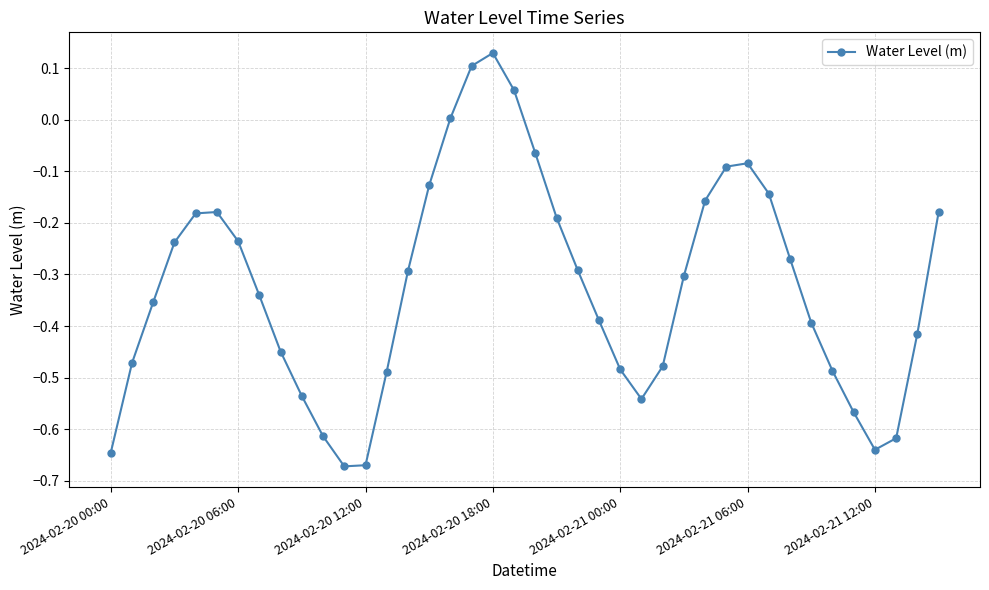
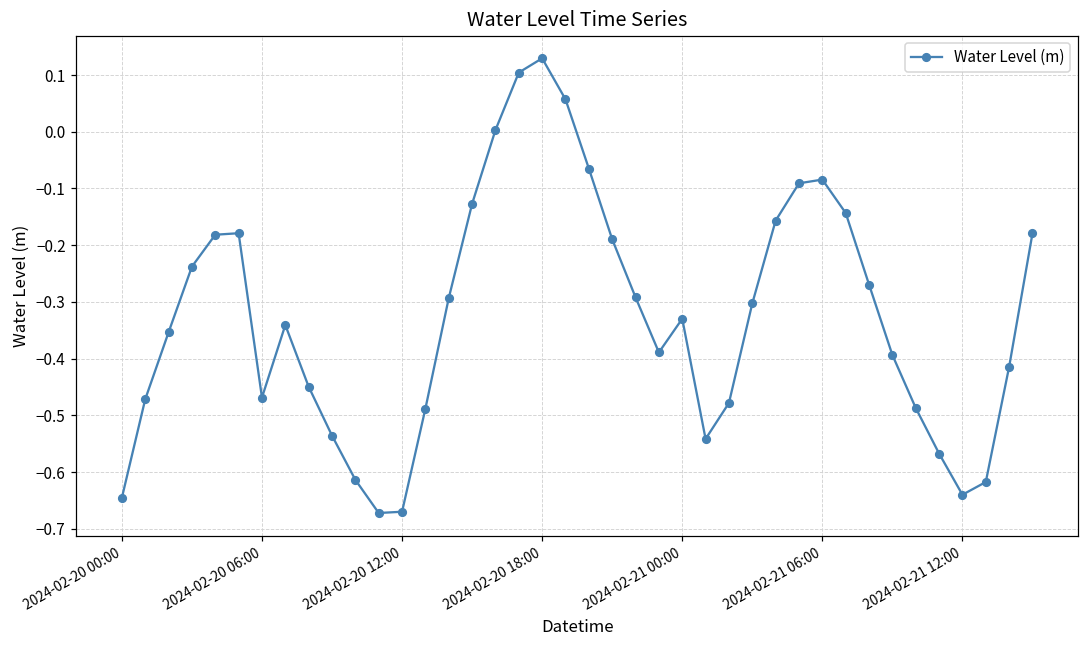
2024-02-20 06:00: -0.24 -> -0.47
2024-02-21 00:00: -0.48 -> -0.33
